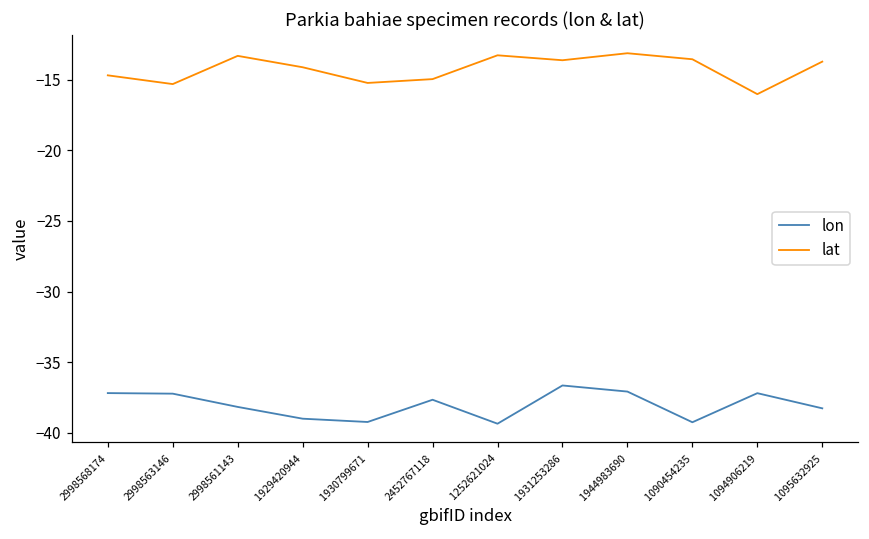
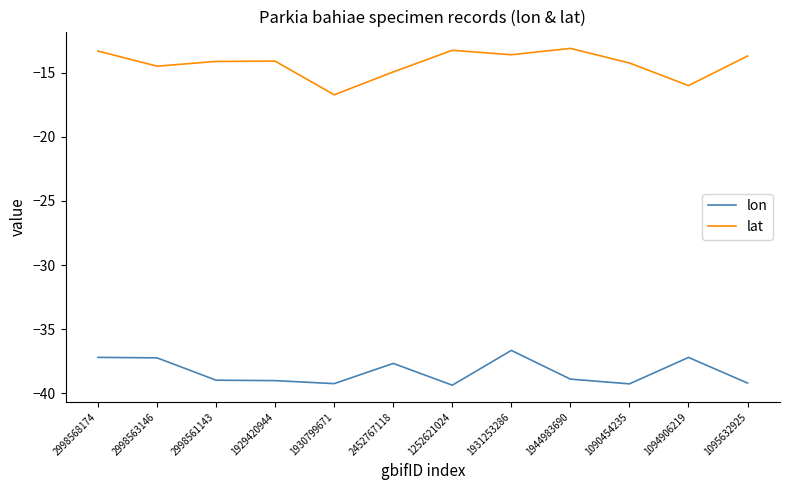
lat, 2998568174: -14.7 -> -13.3
lat, 2998563146: -15.3 -> -14.5
lon, 2998561143: -38.2 -> -39.0
lat, 2998561143: -13.3 -> -14.1
lat, 1930799671: -15.2 -> -16.7
lon, 1944983690: -37.1 -> -38.9
lat, 1090454235: -13.5 -> -14.3
lon, 1095632925: -38.3 -> -39.2
